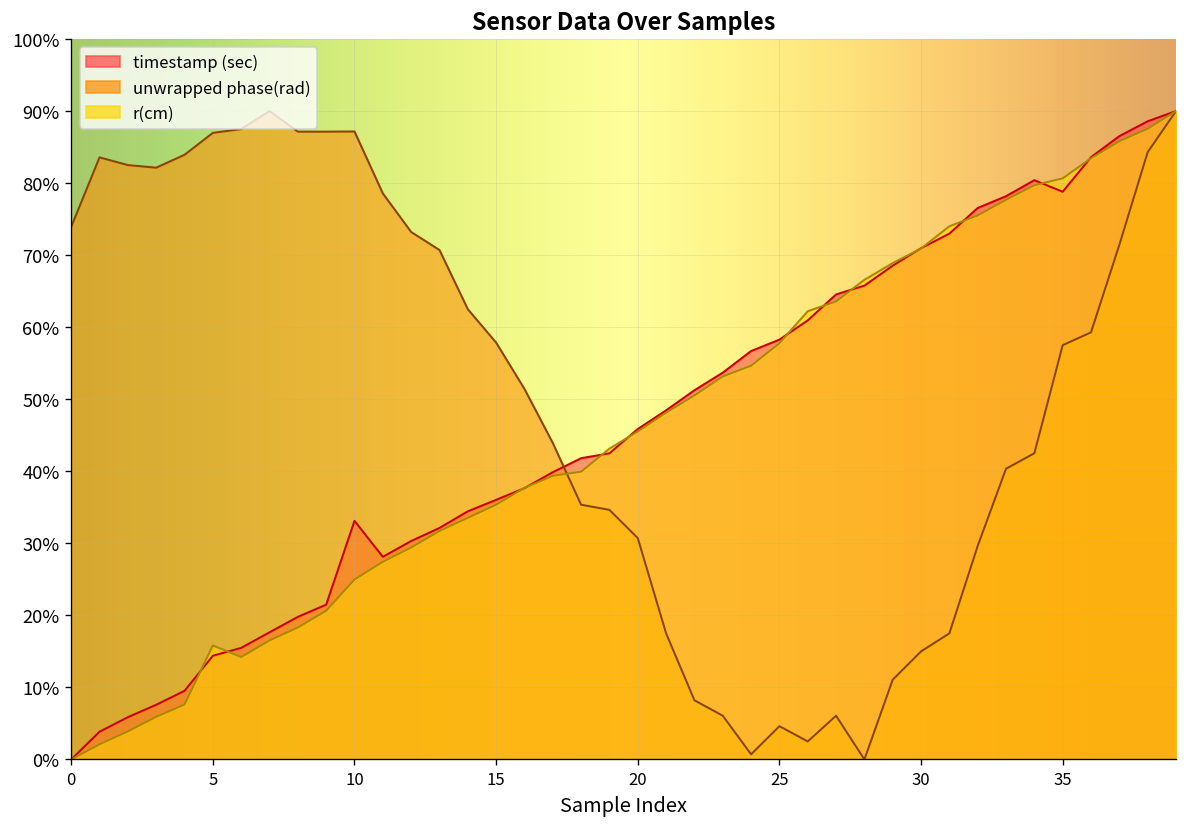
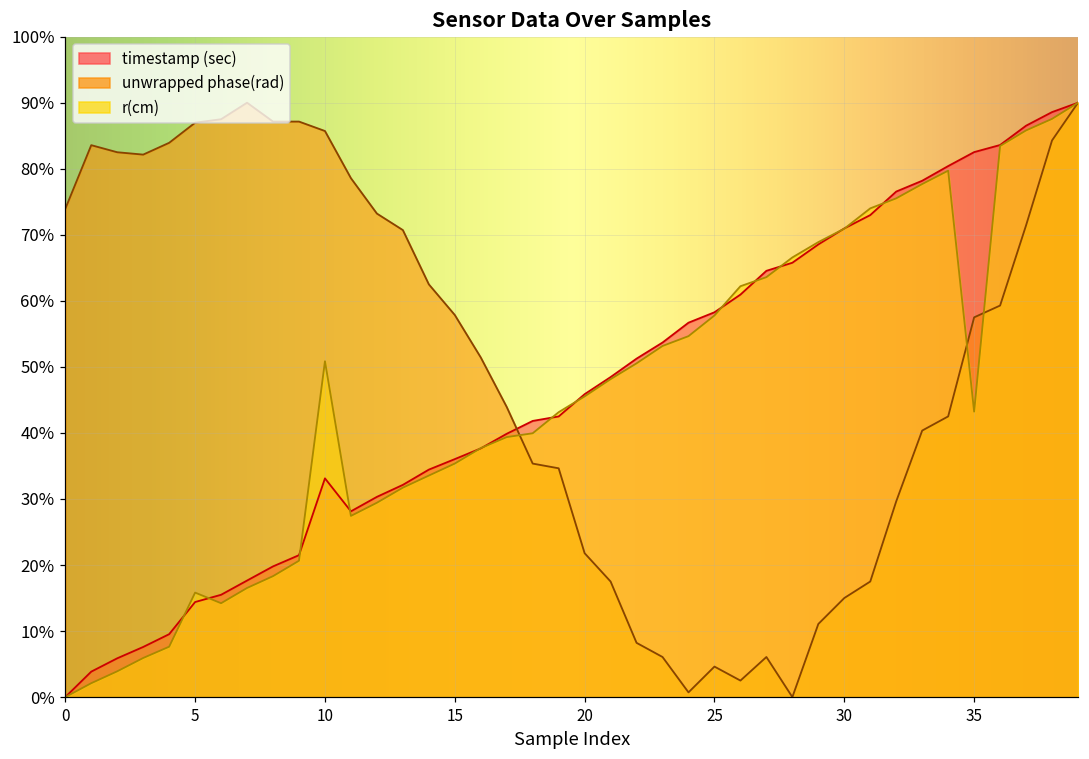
unwrapped phase(rad), 10: 87% -> 86%
r(cm), 10: 25% -> 51%
unwrapped phase(rad), 20: 31% -> 22%
timestamp (sec), 35: 79% -> 83%
r(cm), 35: 81% -> 43%
